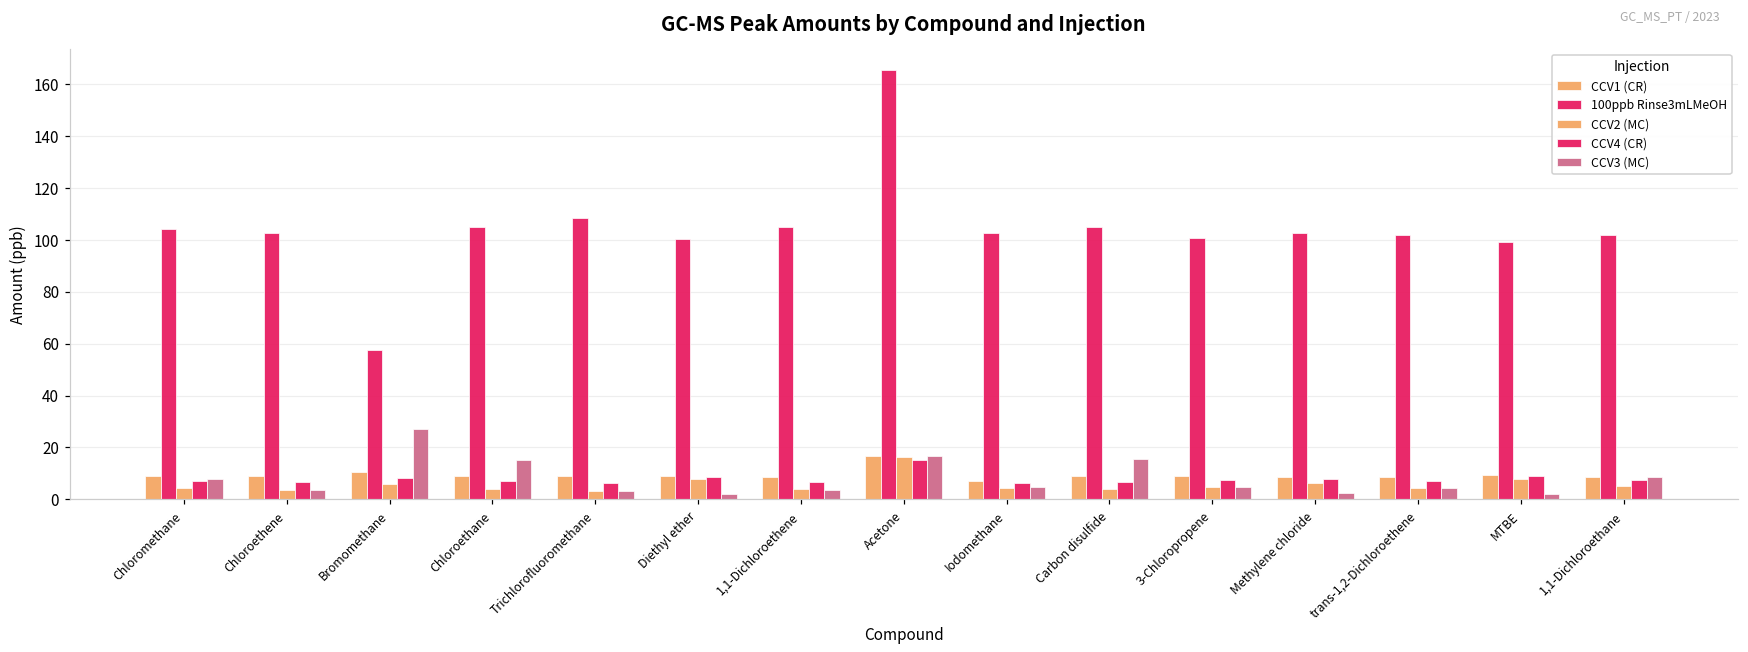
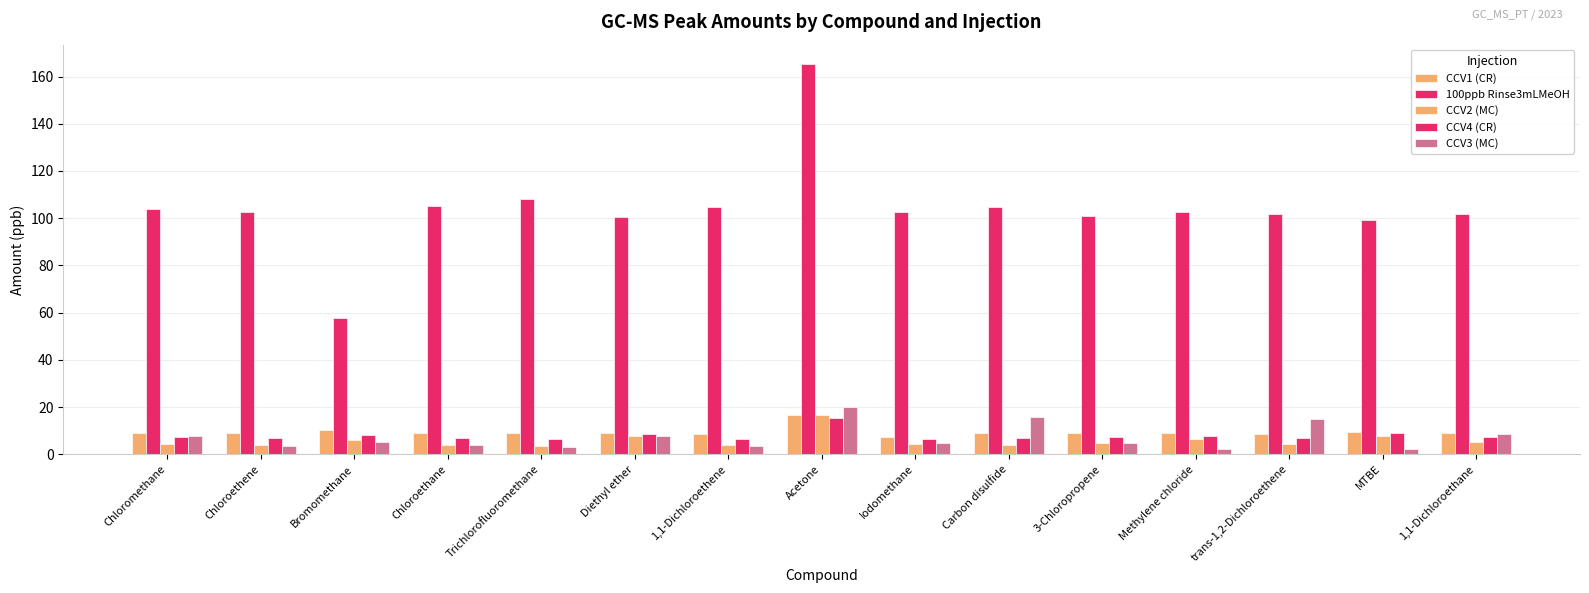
CCV3 (MC), Bromomethane: 27 -> 5
CCV3 (MC), Chloroethane: 15 -> 4
CCV3 (MC), Diethyl ether: 2 -> 8
CCV3 (MC), Acetone: 17 -> 20
CCV3 (MC), trans-1,2-Dichloroethene: 4 -> 15
